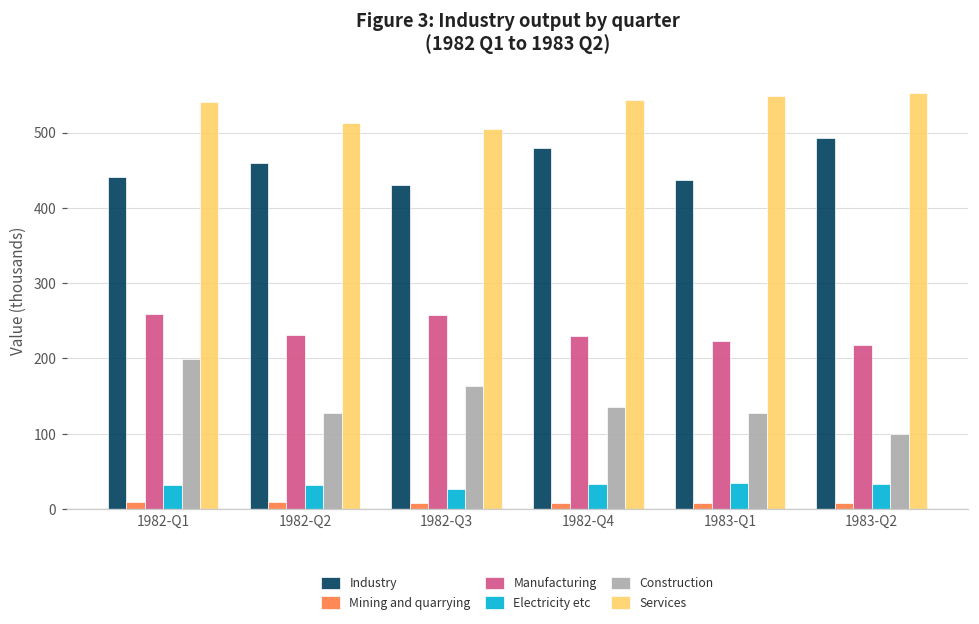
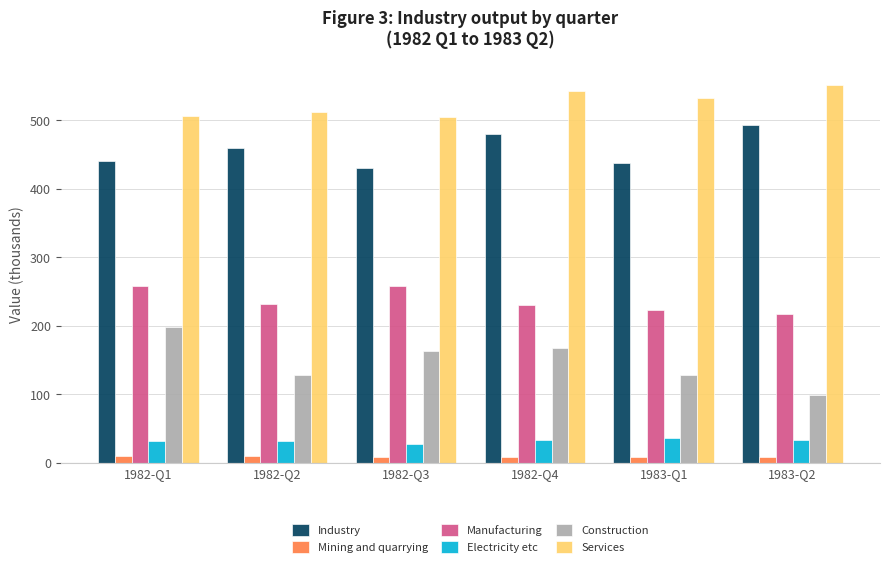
Services, 1982-Q1: 540 -> 510
Construction, 1982-Q4: 140 -> 170
Services, 1983-Q1: 550 -> 530
